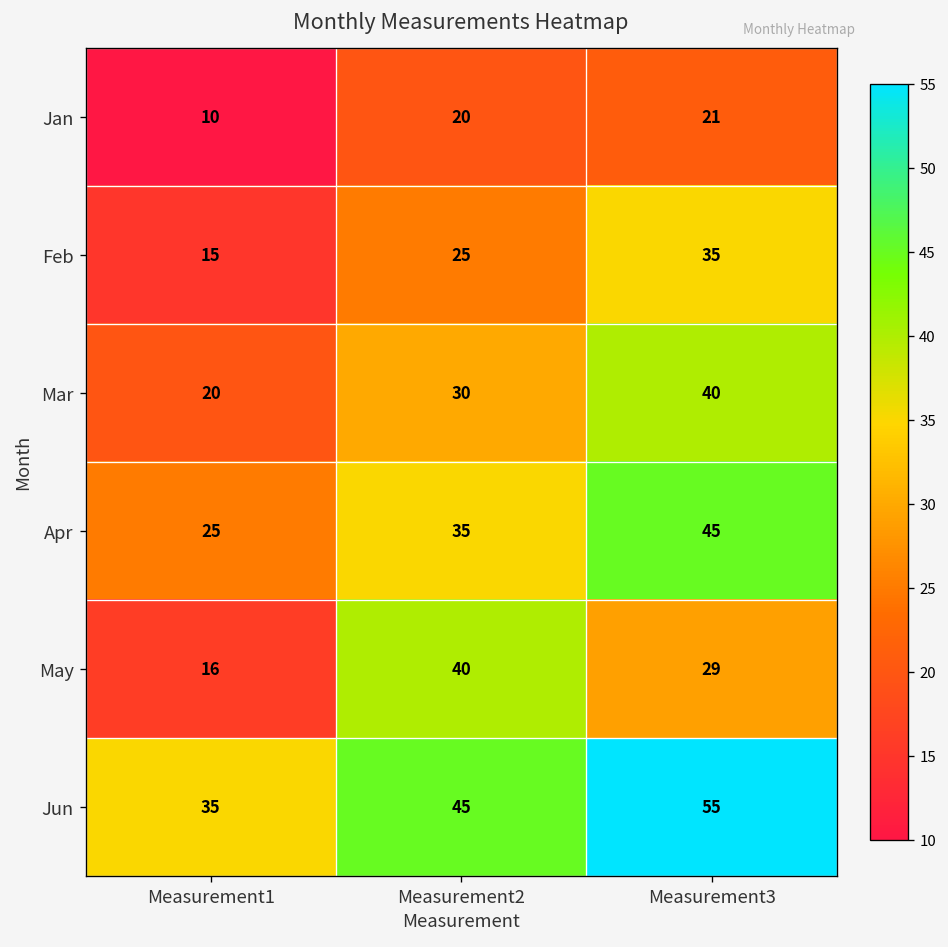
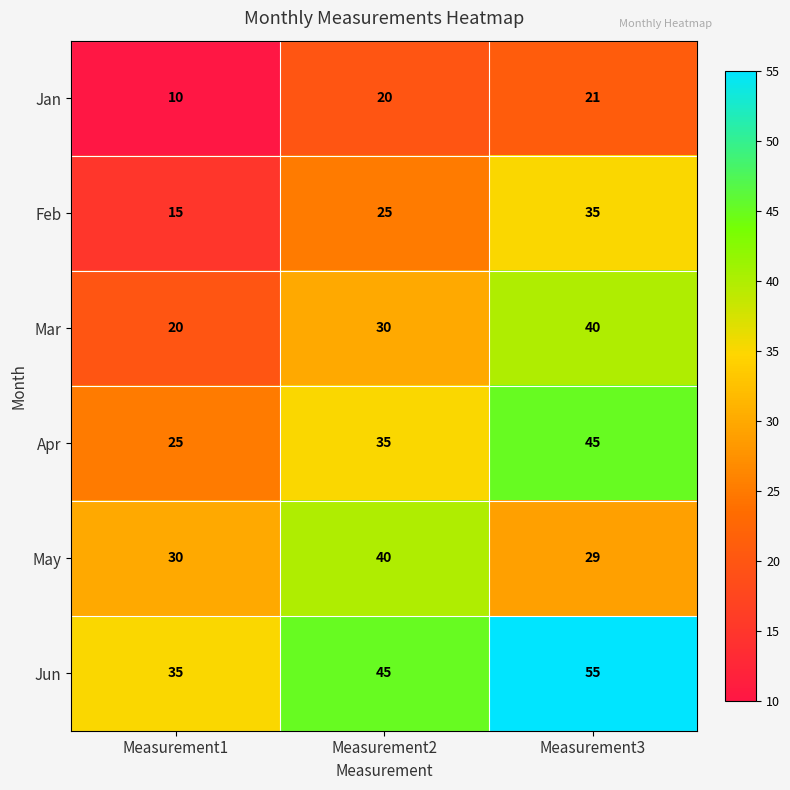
May, Measurement1: 16 -> 30
